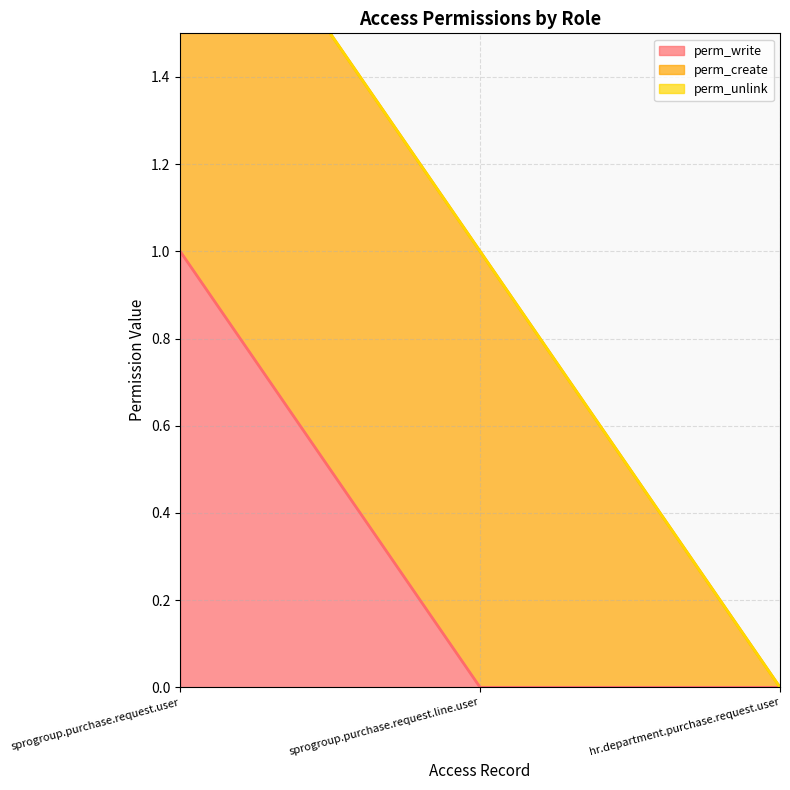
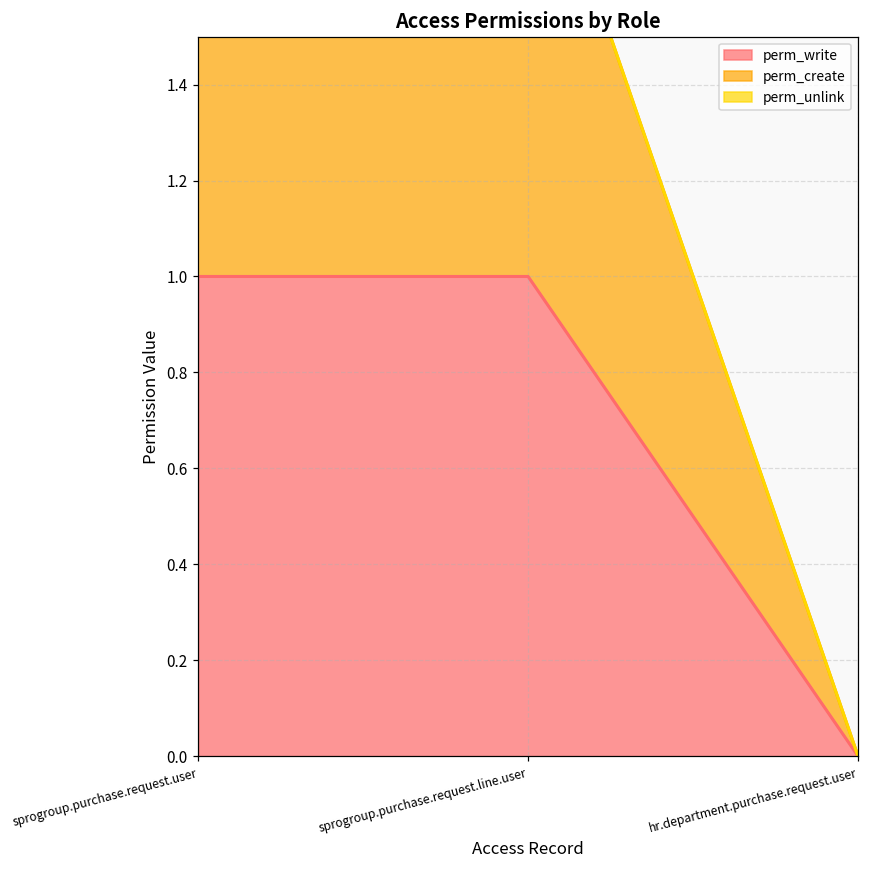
perm_write, sprogroup.purchase.request.line.user: 0 -> 1
